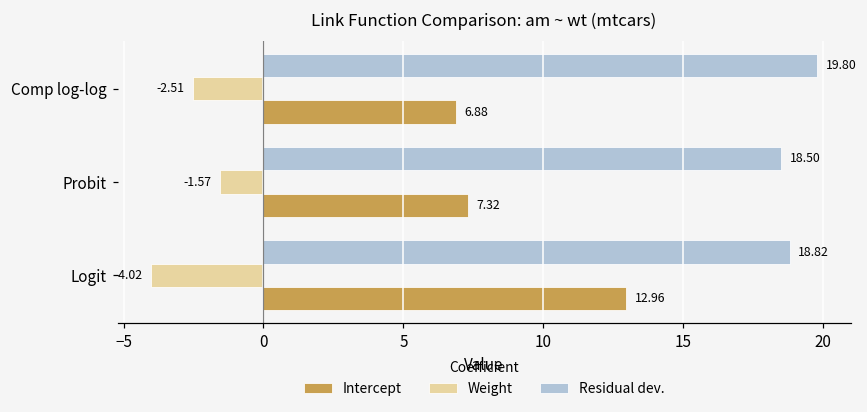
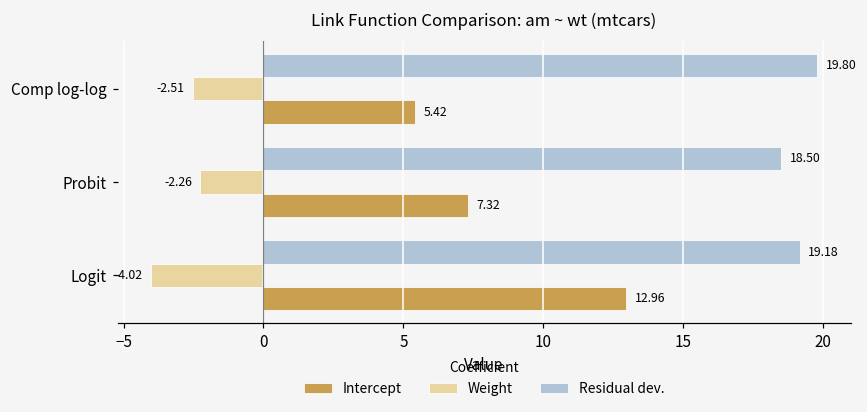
Intercept, Comp log-log: 6.88 -> 5.42
Weight, Probit: -1.57 -> -2.26
Residual dev., Logit: 18.82 -> 19.18
